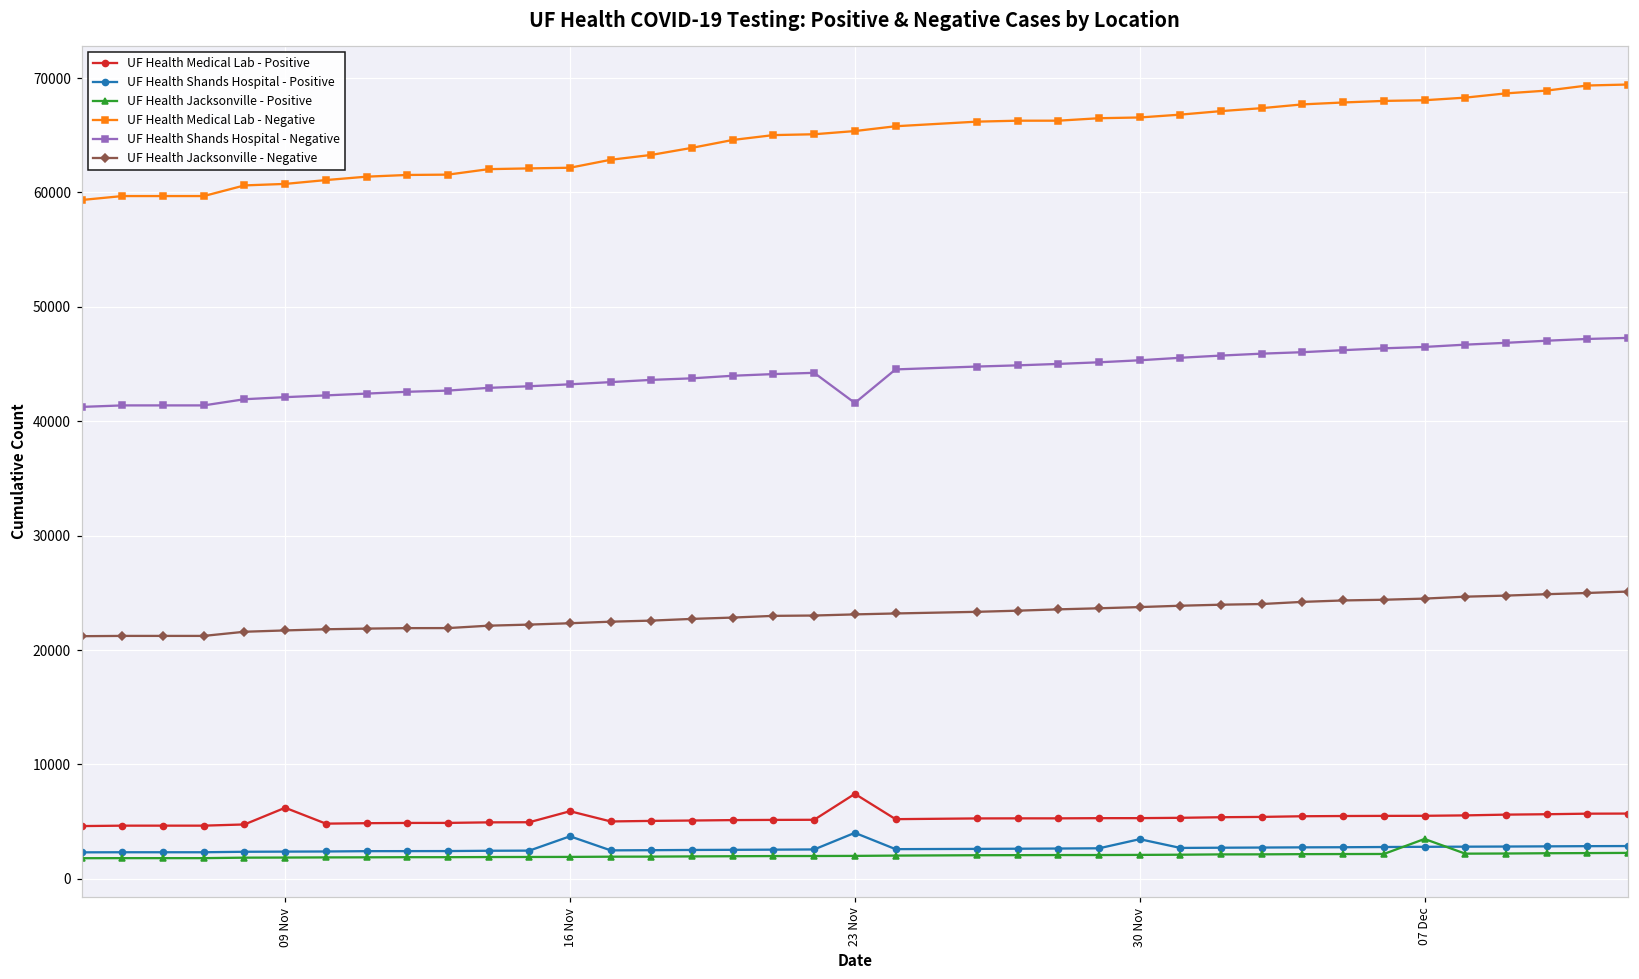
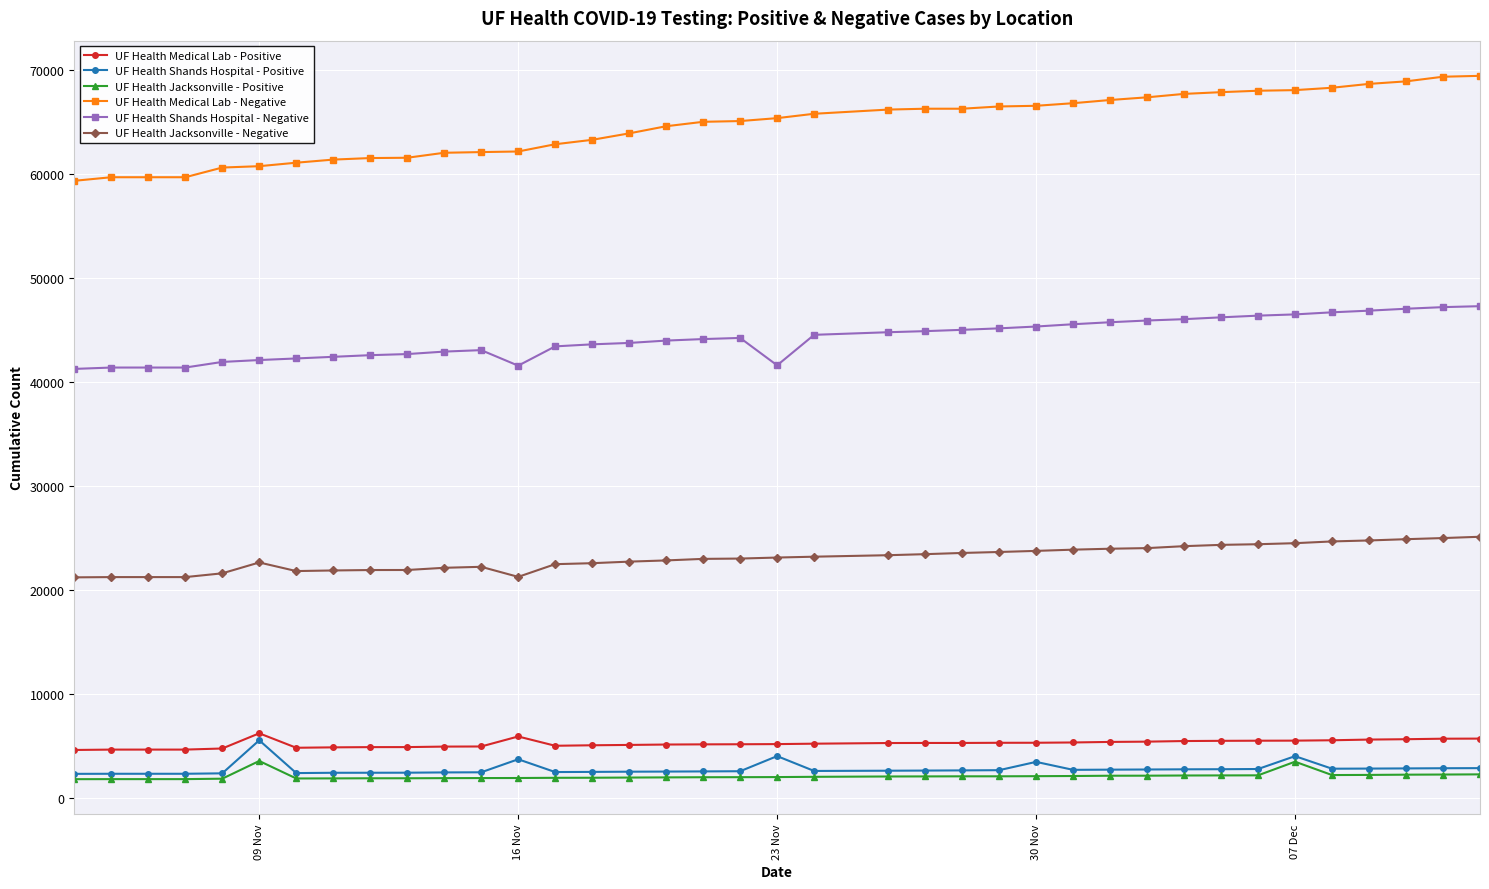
UF Health Shands Hospital - Positive, 09 Nov: 2400 -> 5500
UF Health Jacksonville - Positive, 09 Nov: 1900 -> 3600
UF Health Jacksonville - Negative, 09 Nov: 21700 -> 22600
UF Health Shands Hospital - Negative, 16 Nov: 43200 -> 41600
UF Health Jacksonville - Negative, 16 Nov: 22300 -> 21300
UF Health Medical Lab - Positive, 23 Nov: 7400 -> 5200
UF Health Shands Hospital - Positive, 07 Dec: 2800 -> 4000
